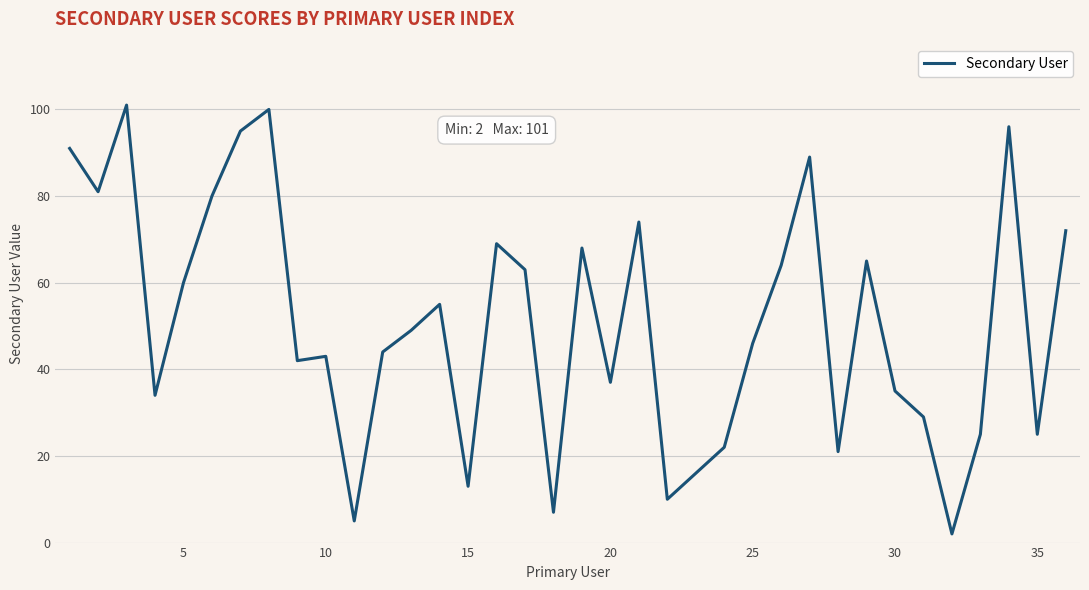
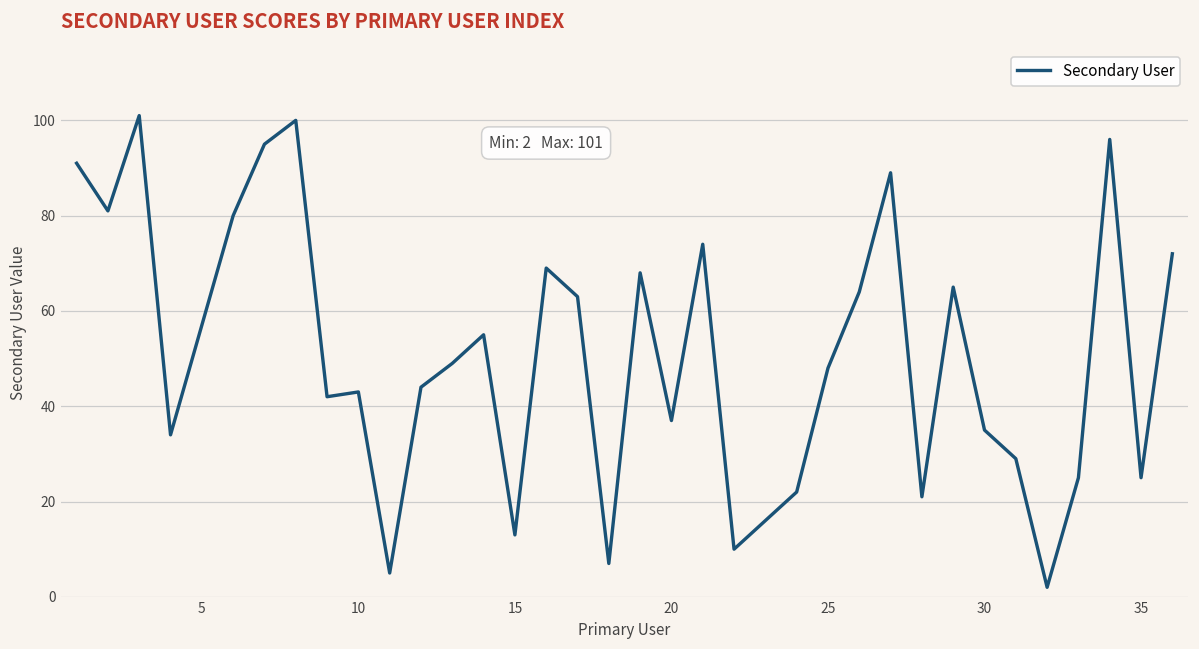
5: 60 -> 57
25: 46 -> 48
